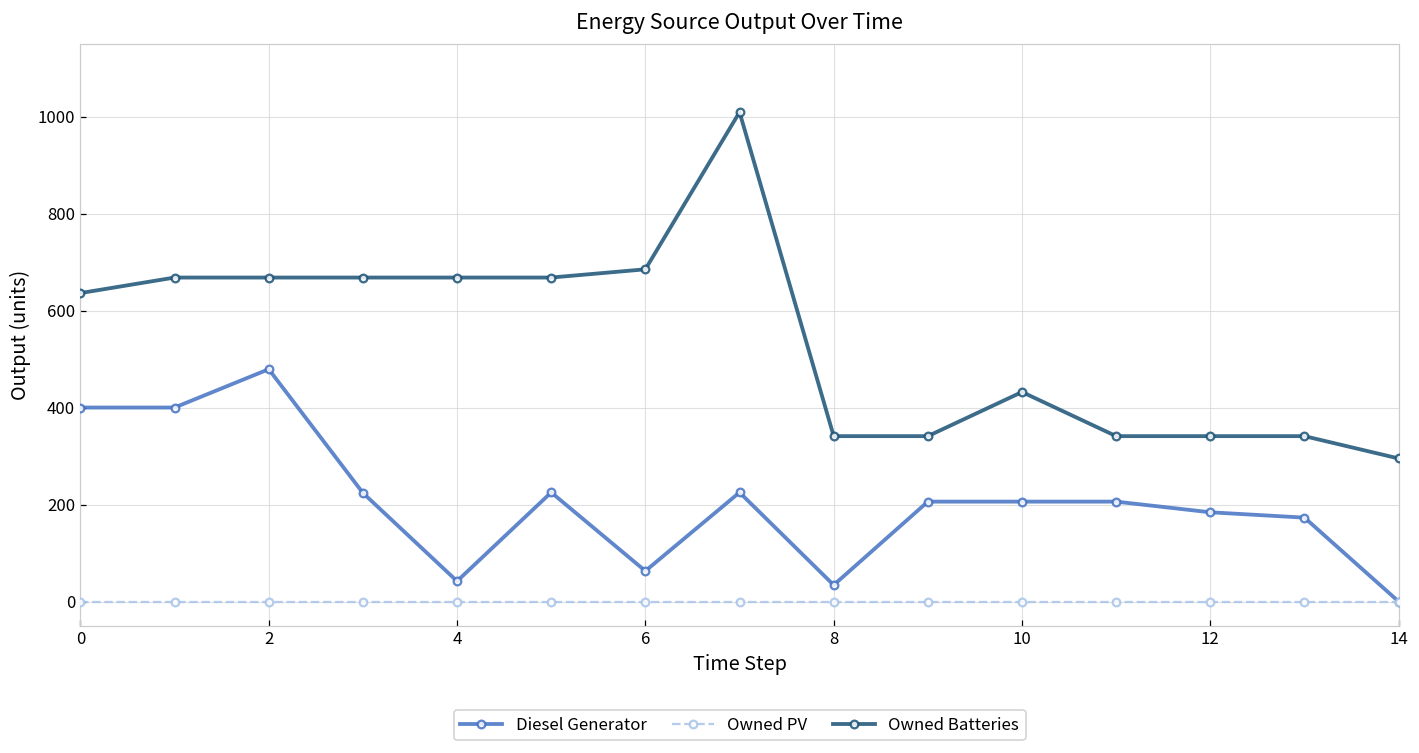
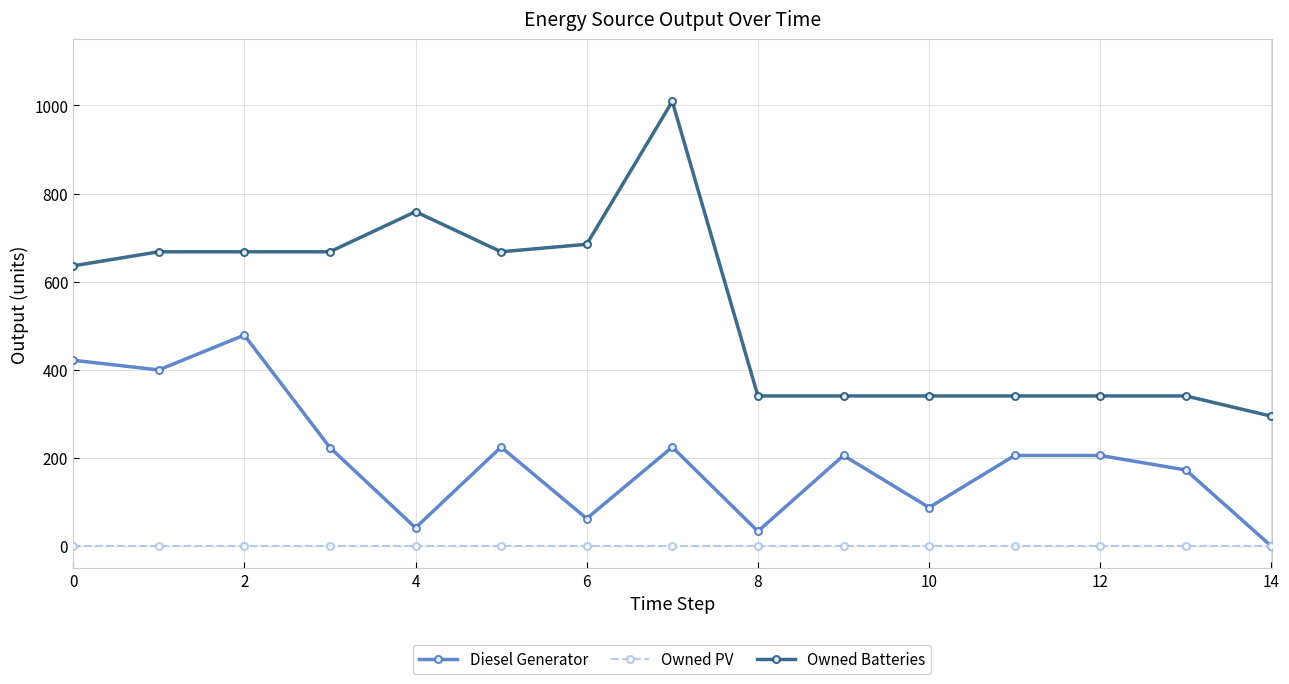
Diesel Generator, 0: 400 -> 420
Owned Batteries, 4: 670 -> 760
Diesel Generator, 10: 210 -> 90
Owned Batteries, 10: 430 -> 340
Diesel Generator, 12: 180 -> 210
